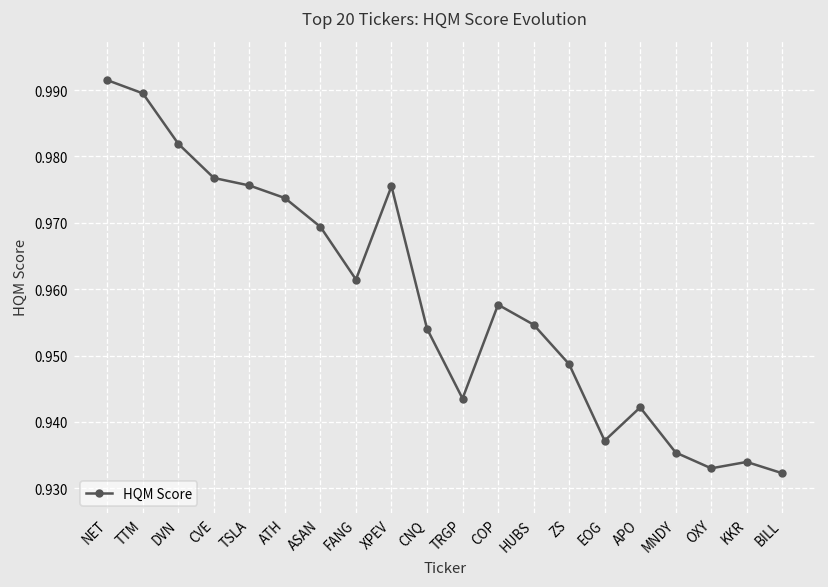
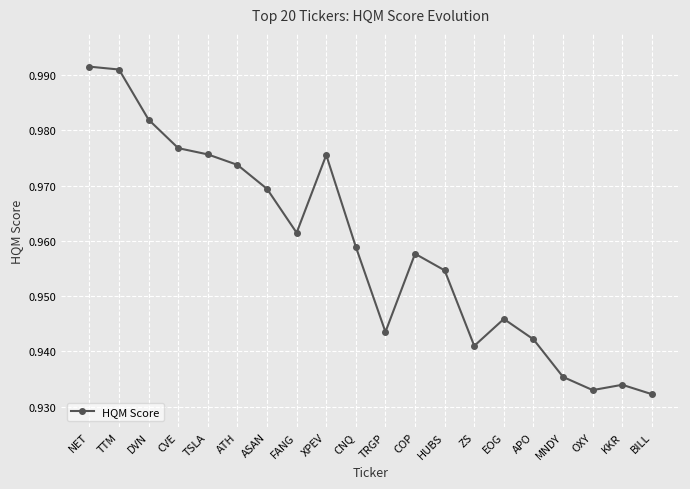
TTM: 0.990 -> 0.991
CNQ: 0.954 -> 0.959
ZS: 0.949 -> 0.941
EOG: 0.937 -> 0.946
